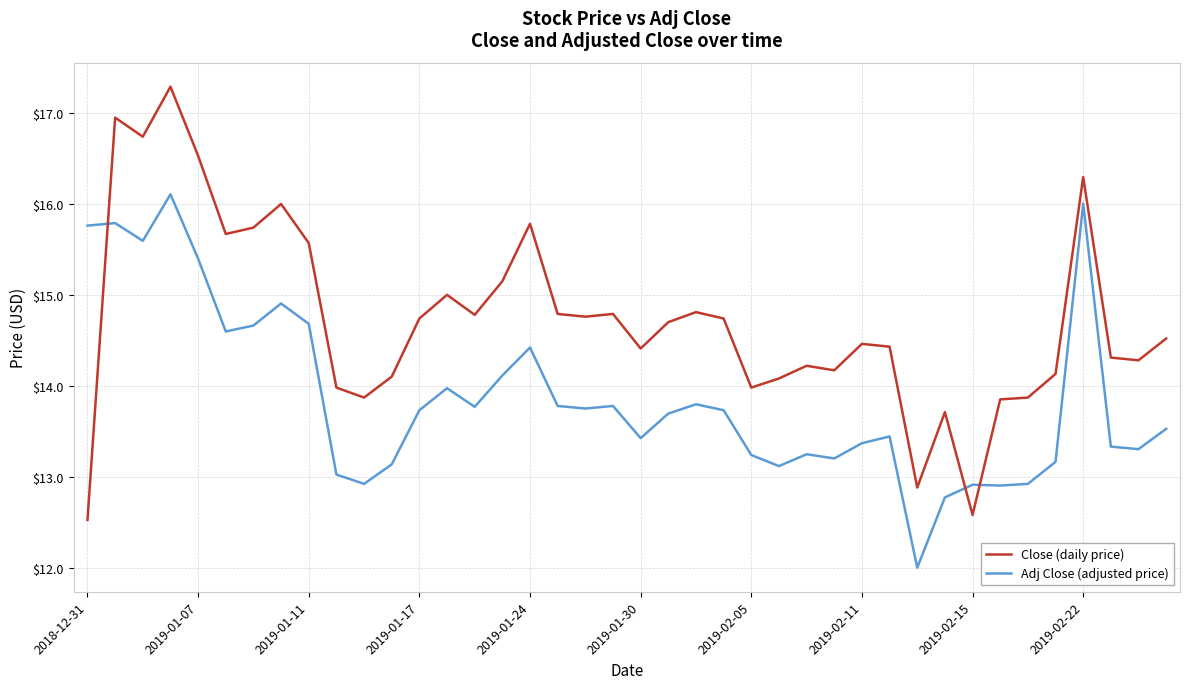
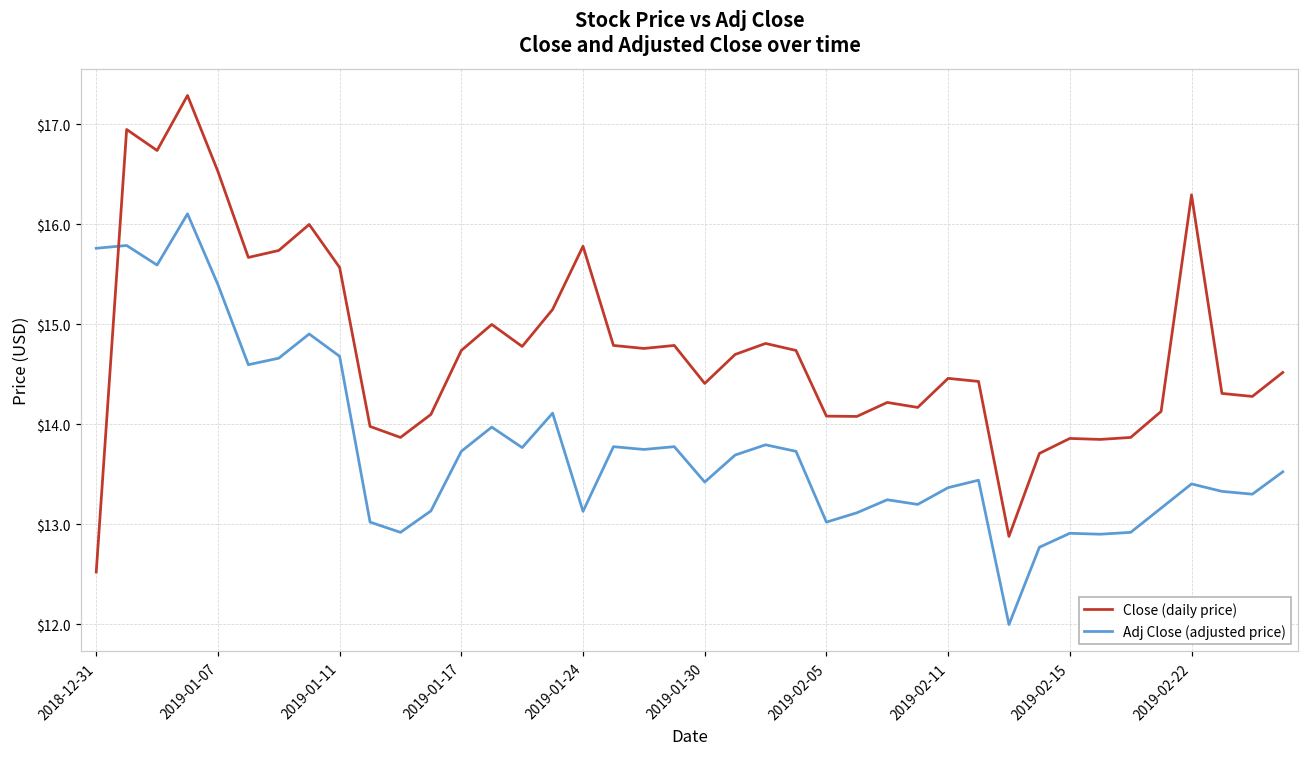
Adj Close (adjusted price), 2019-01-24: $14.4 -> $13.1
Close (daily price), 2019-02-05: $14.0 -> $14.1
Adj Close (adjusted price), 2019-02-05: $13.2 -> $13.0
Close (daily price), 2019-02-15: $12.6 -> $13.9
Adj Close (adjusted price), 2019-02-22: $16.0 -> $13.4
